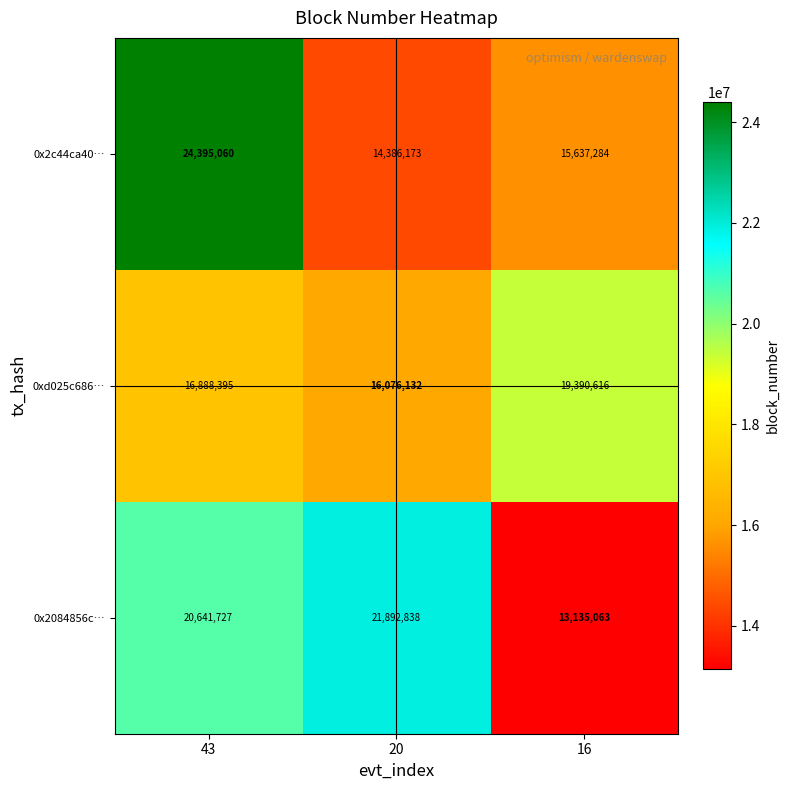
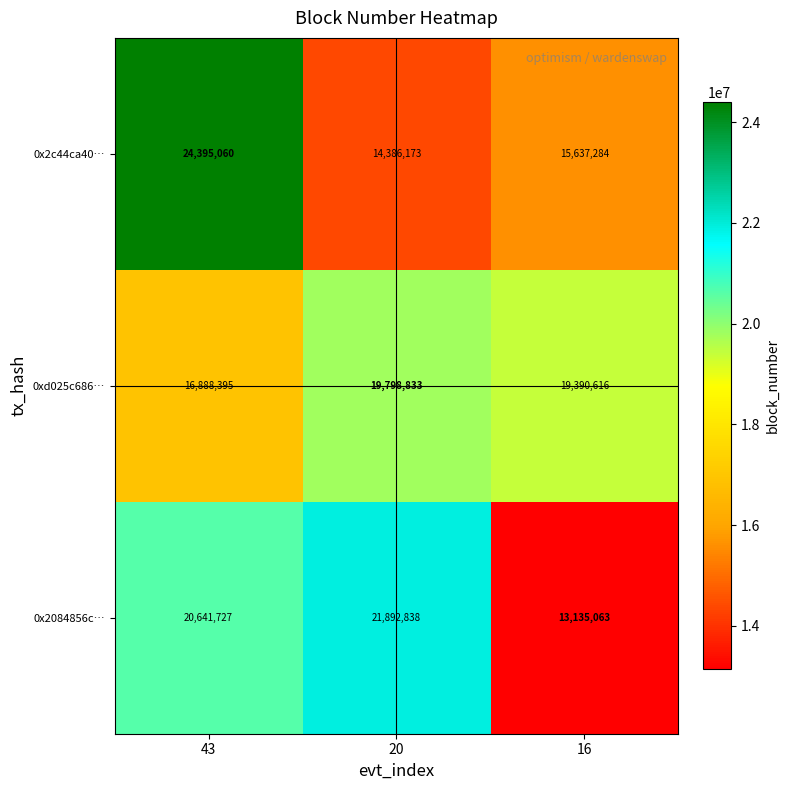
0xd025c686…, 20: 16,076,132 -> 19,798,833
